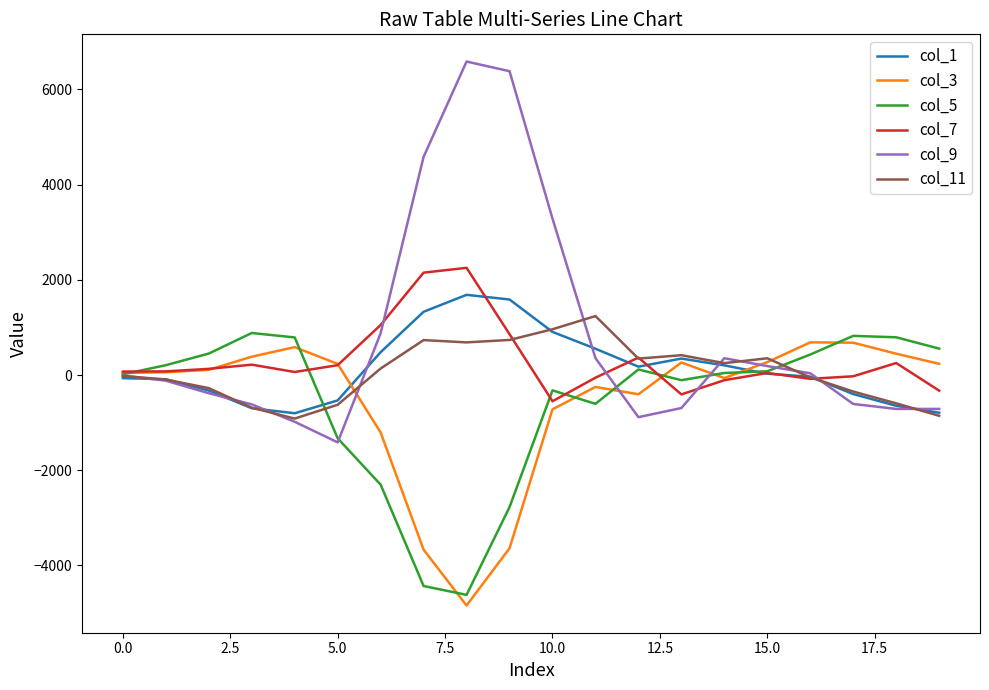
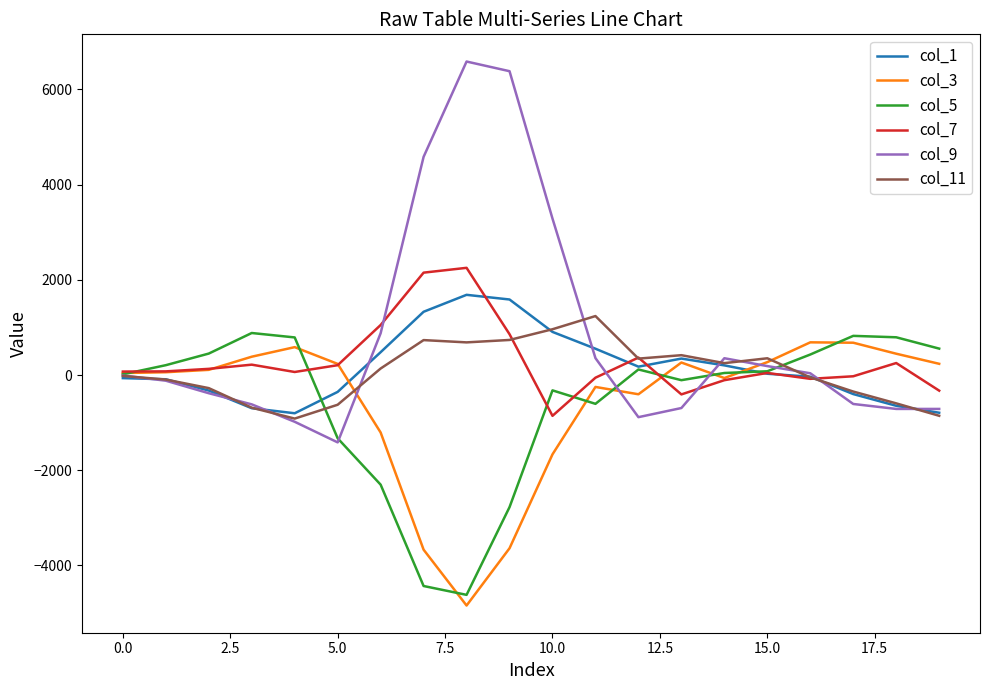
col_1, 5.0: -500 -> -400
col_3, 10.0: -700 -> -1700
col_7, 10.0: -600 -> -900
